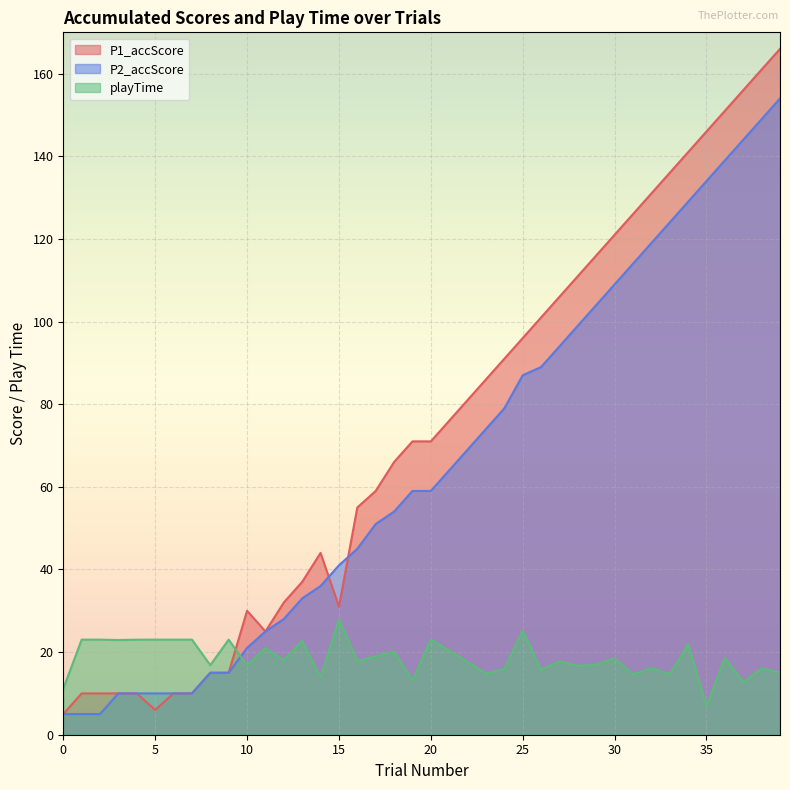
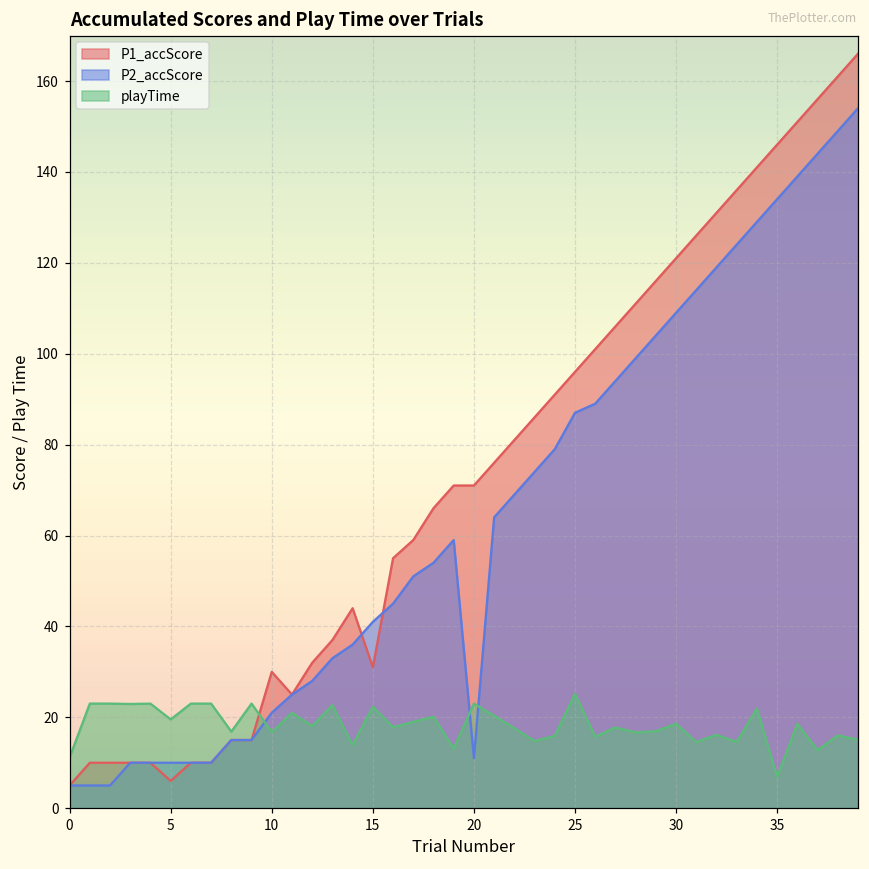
playTime, 5: 23 -> 20
playTime, 15: 28 -> 22
P2_accScore, 20: 59 -> 11
